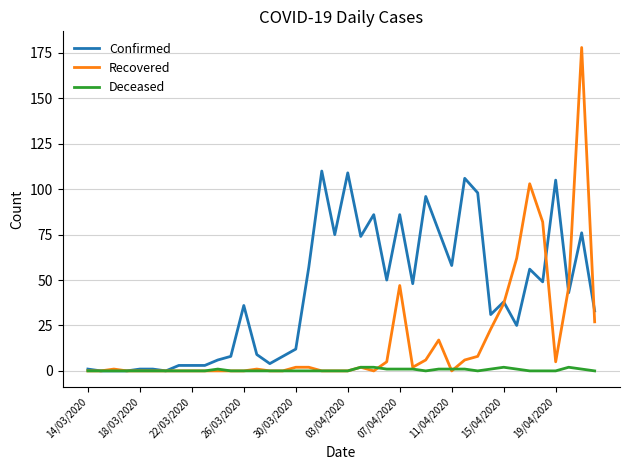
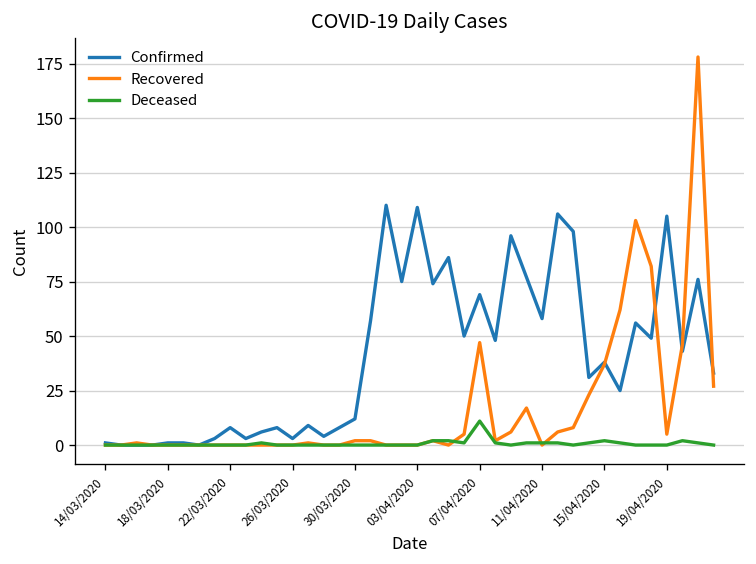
Confirmed, 22/03/2020: 3 -> 8
Confirmed, 26/03/2020: 36 -> 3
Confirmed, 07/04/2020: 86 -> 69
Deceased, 07/04/2020: 1 -> 11
